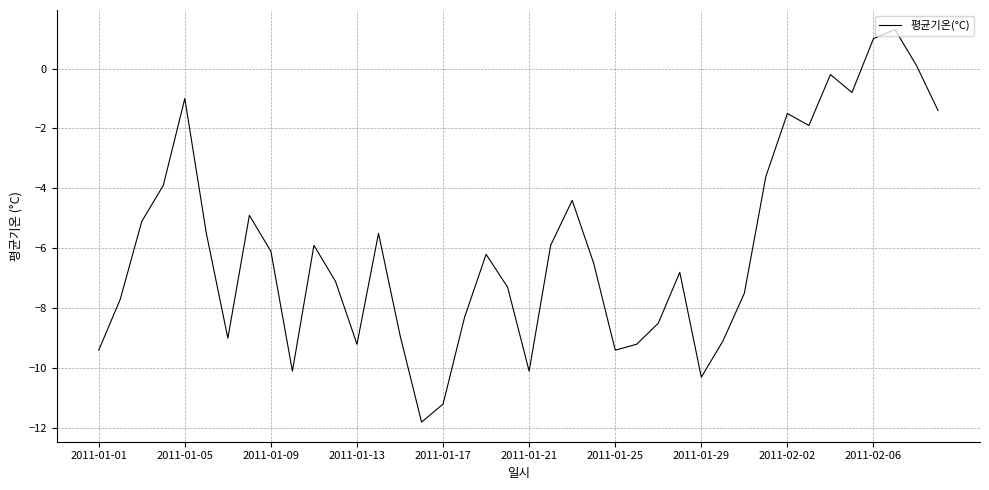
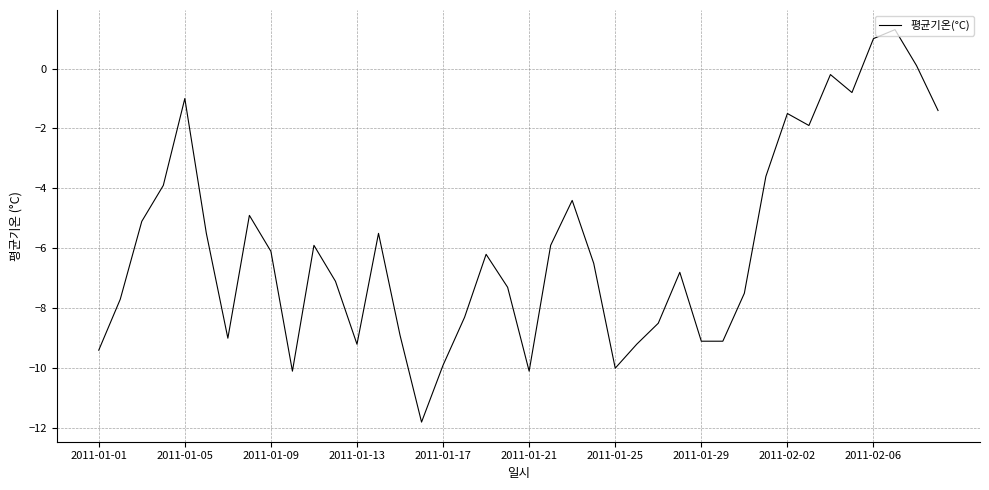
2011-01-17: -11.2 -> -9.9
2011-01-25: -9.4 -> -10.0
2011-01-29: -10.3 -> -9.1
